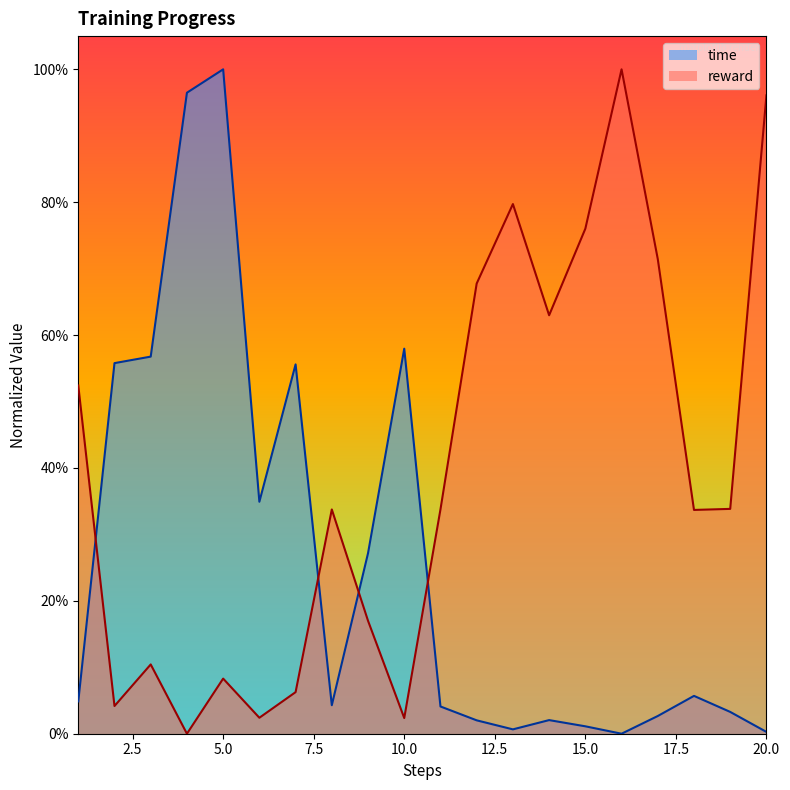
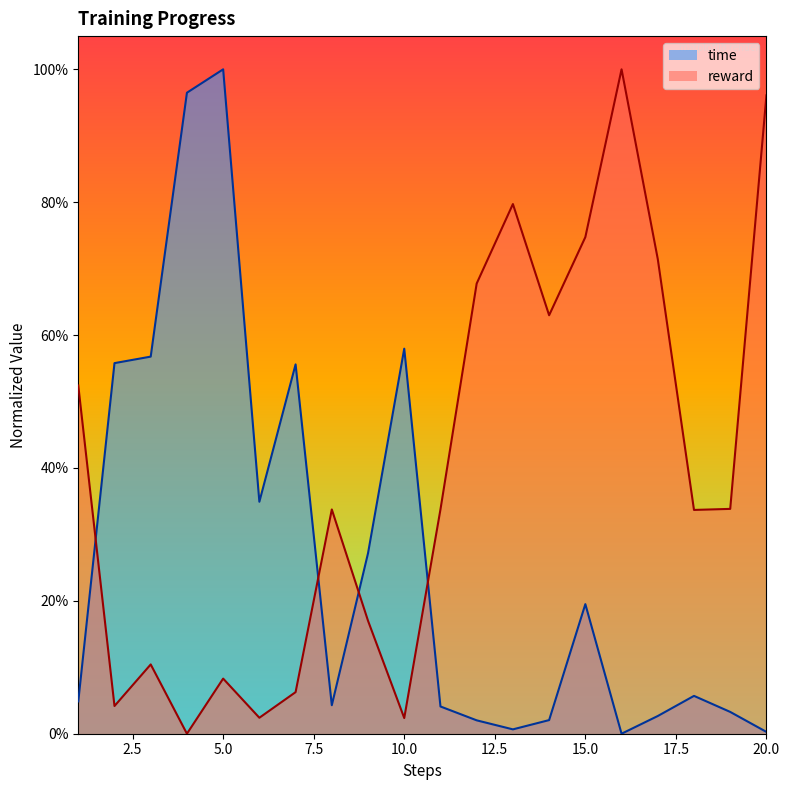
time, 15.0: 1% -> 20%
reward, 15.0: 76% -> 75%
